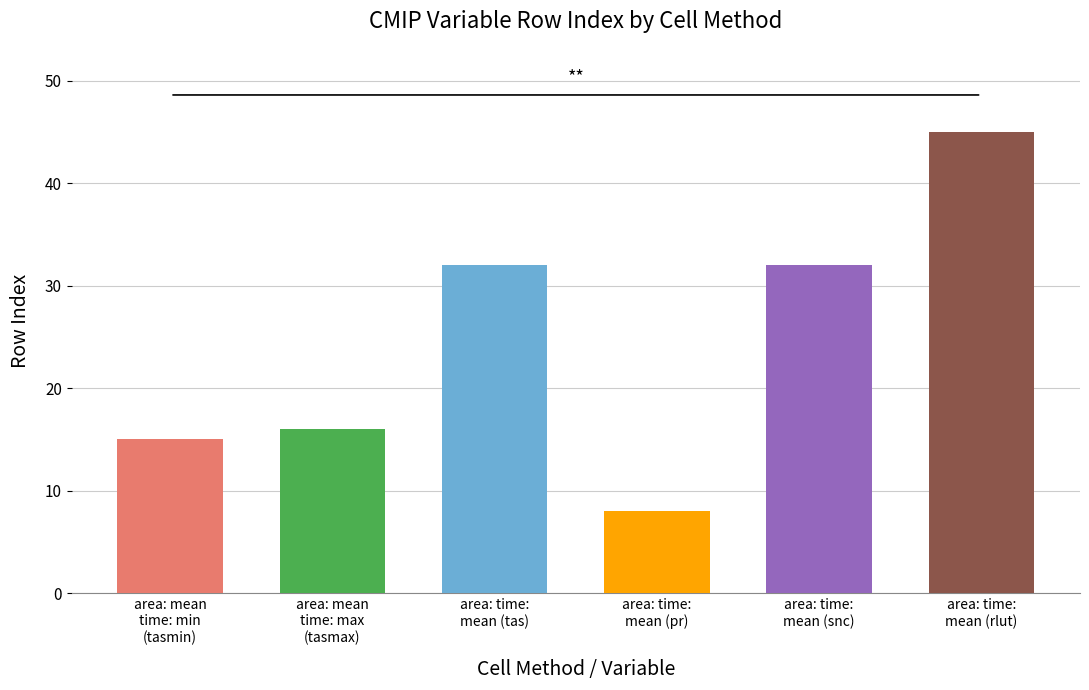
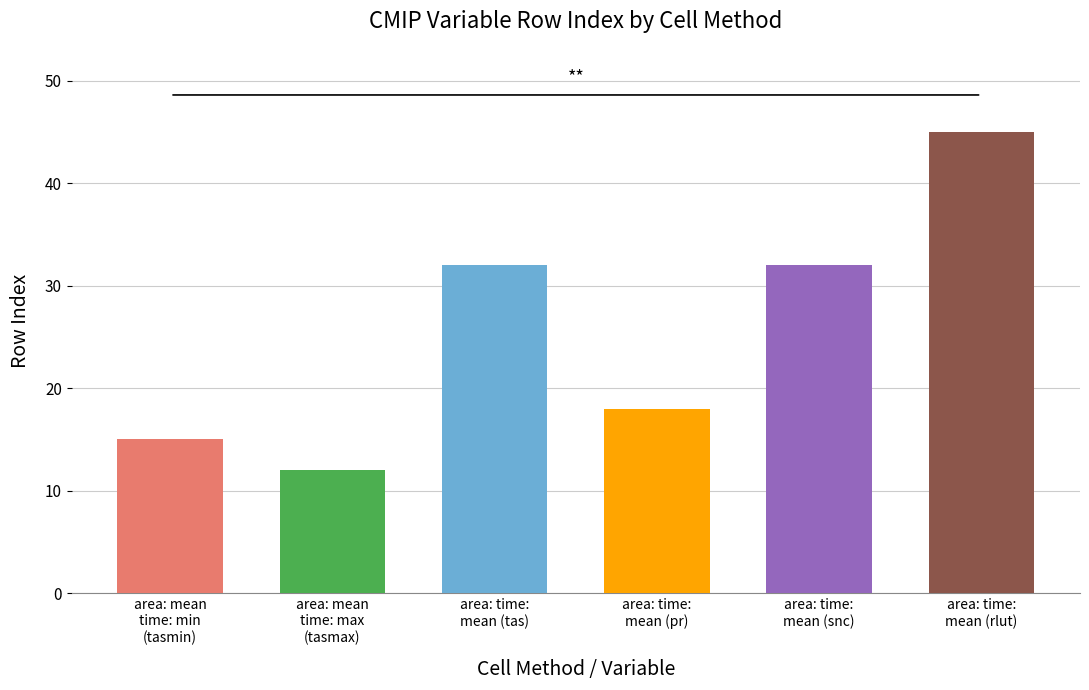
area: mean time: max (tasmax): 16 -> 12
area: time: mean (pr): 8 -> 18
